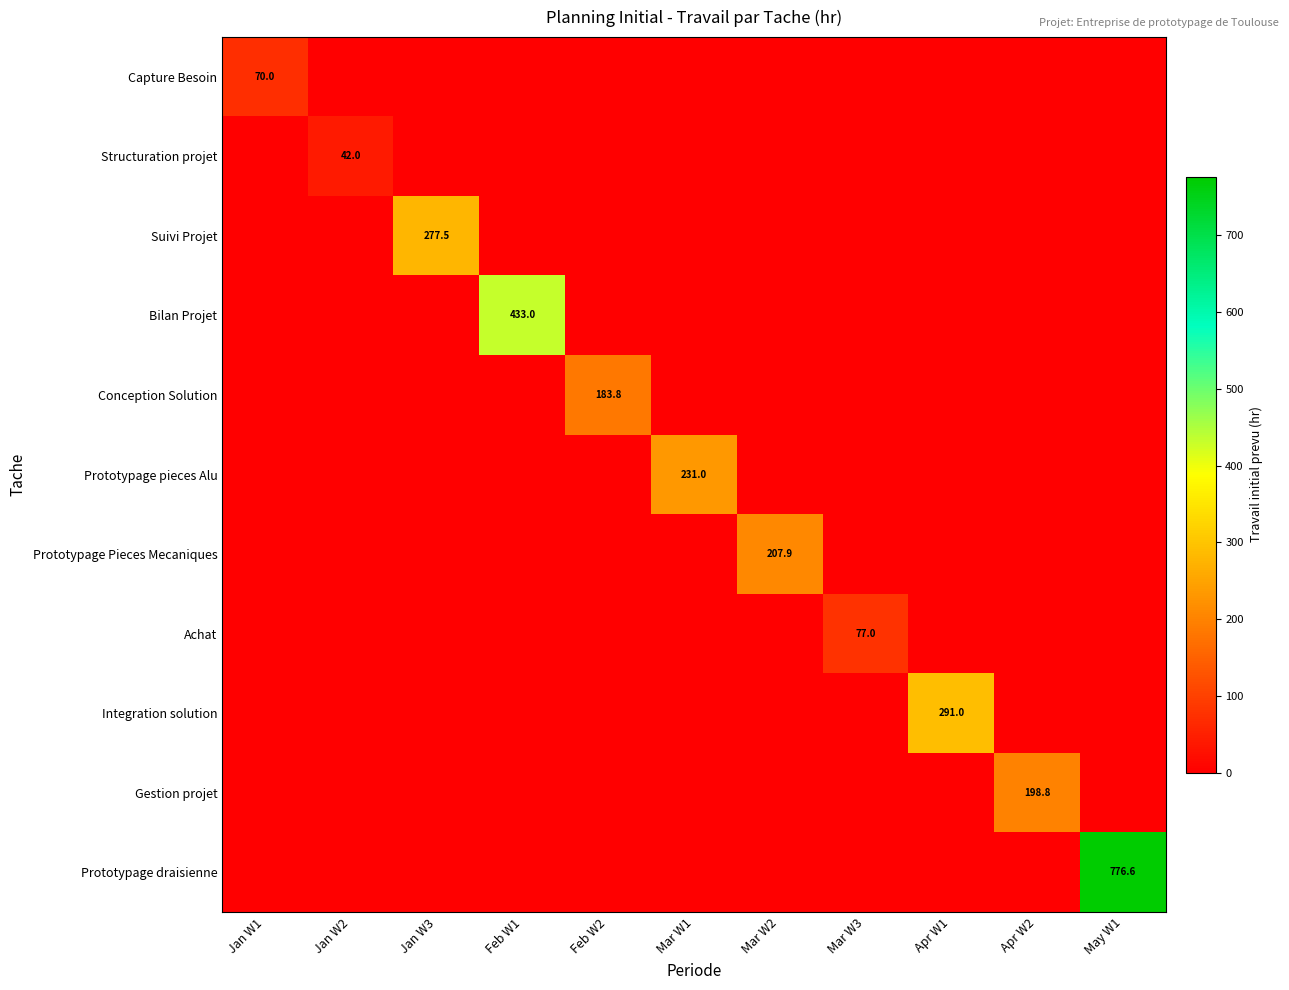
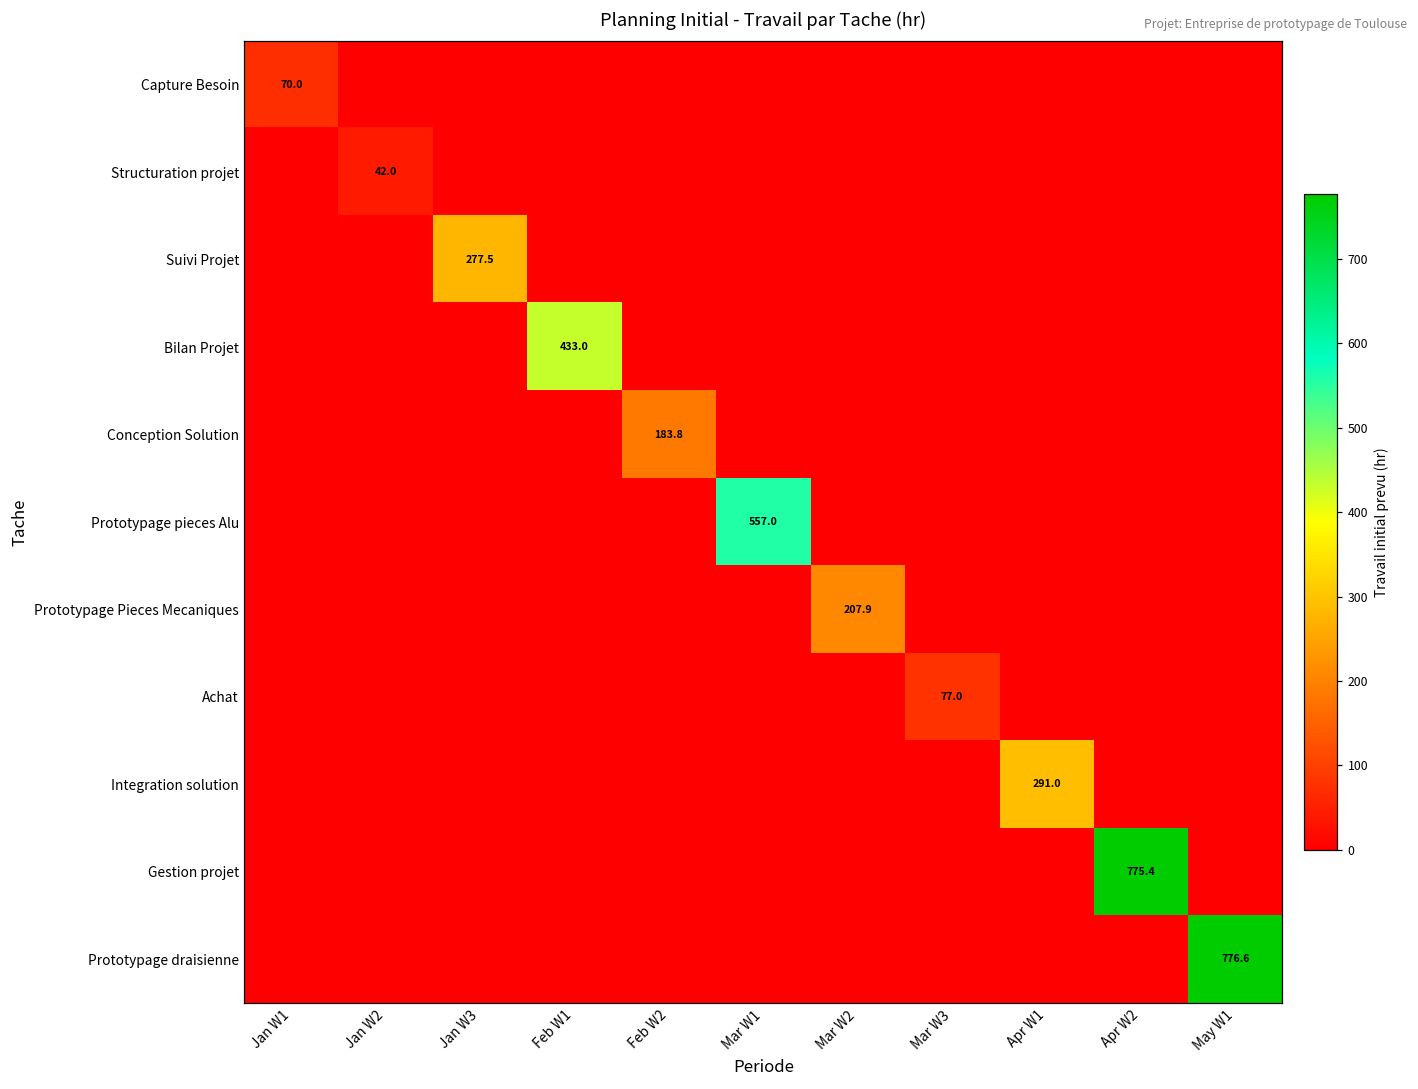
Prototypage pieces Alu, Mar W1: 231.0 -> 557.0
Gestion projet, Apr W2: 198.8 -> 775.4
